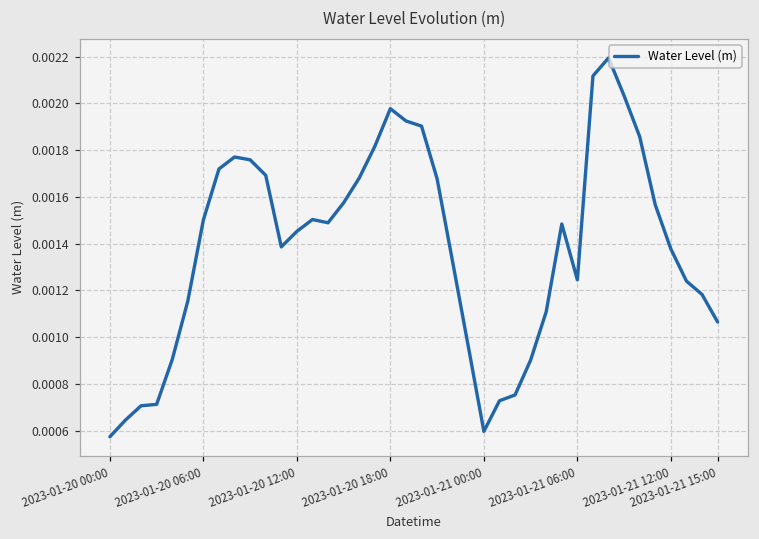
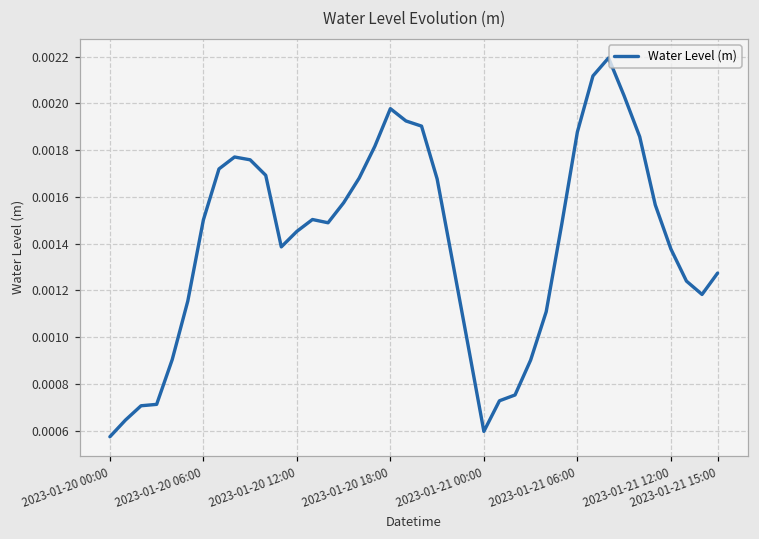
2023-01-21 06:00: 0.00125 -> 0.00188
2023-01-21 15:00: 0.00107 -> 0.00127
